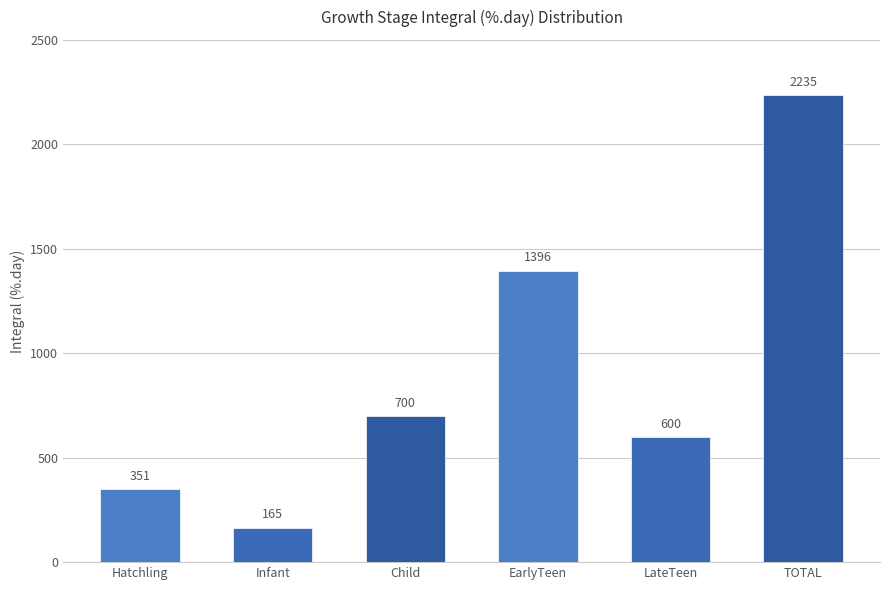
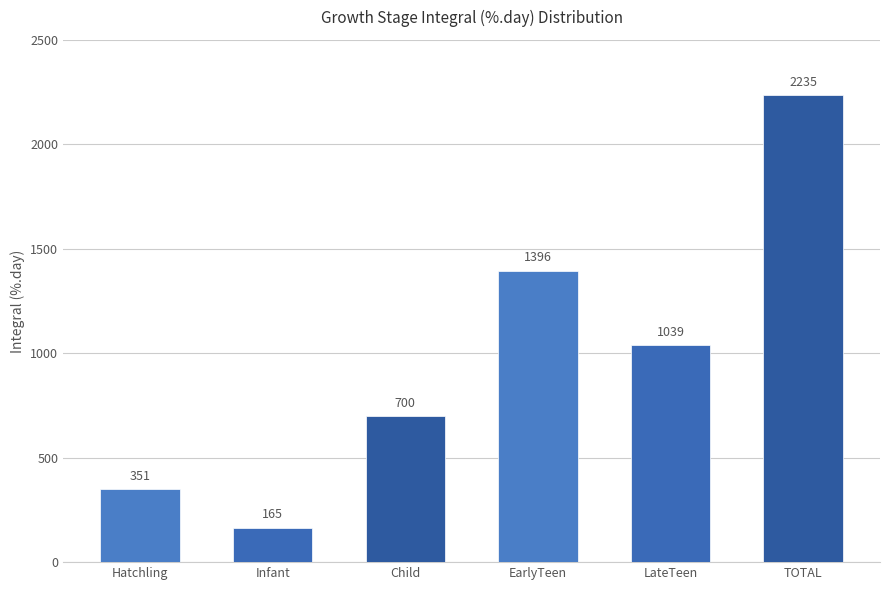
LateTeen: 600 -> 1039
